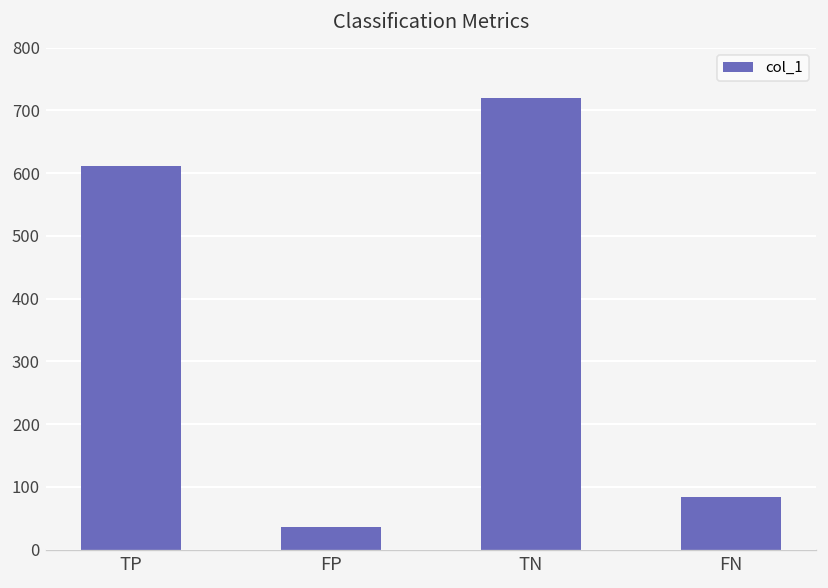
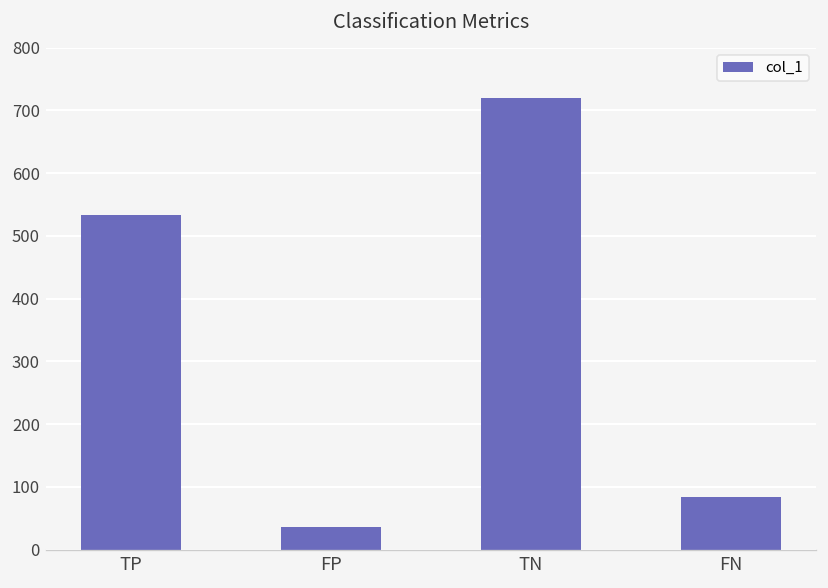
TP: 610 -> 530
